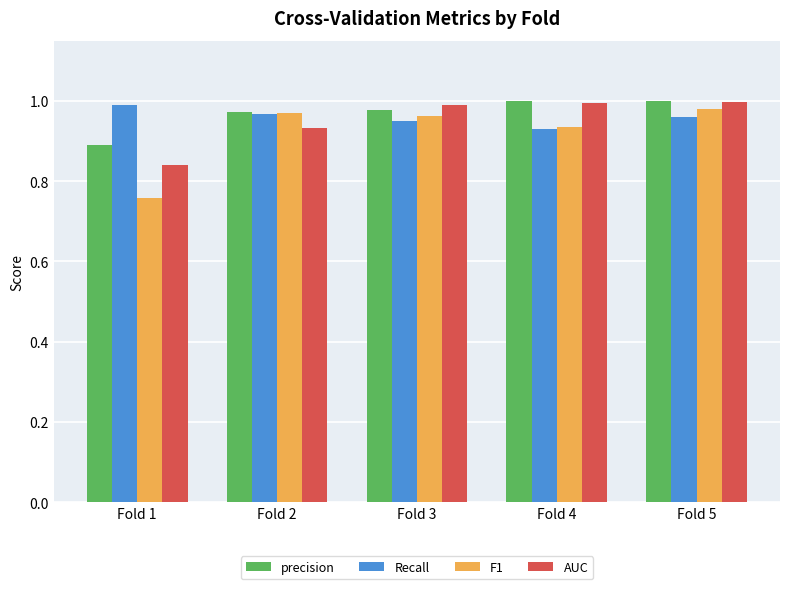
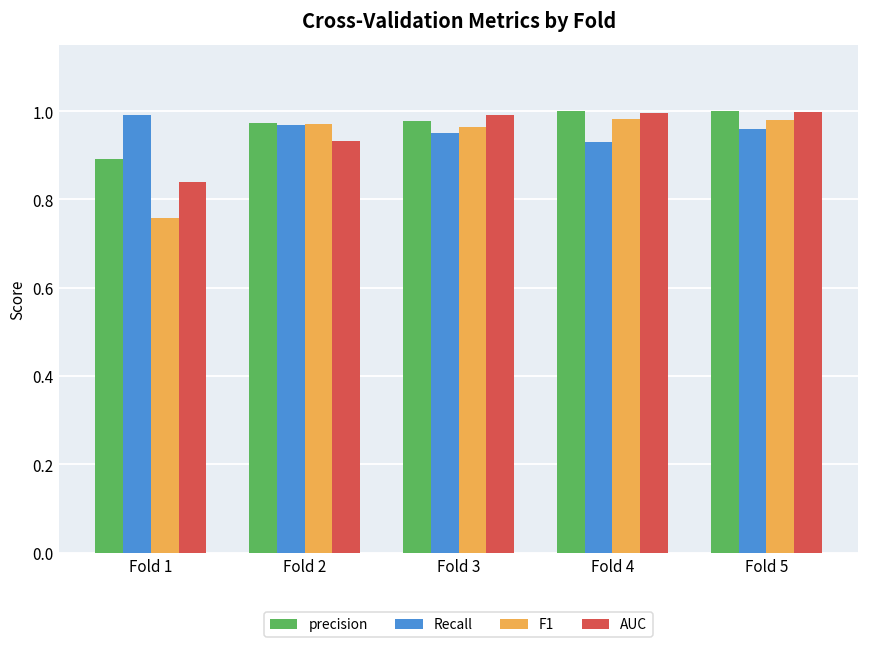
F1, Fold 4: 0.94 -> 0.98
